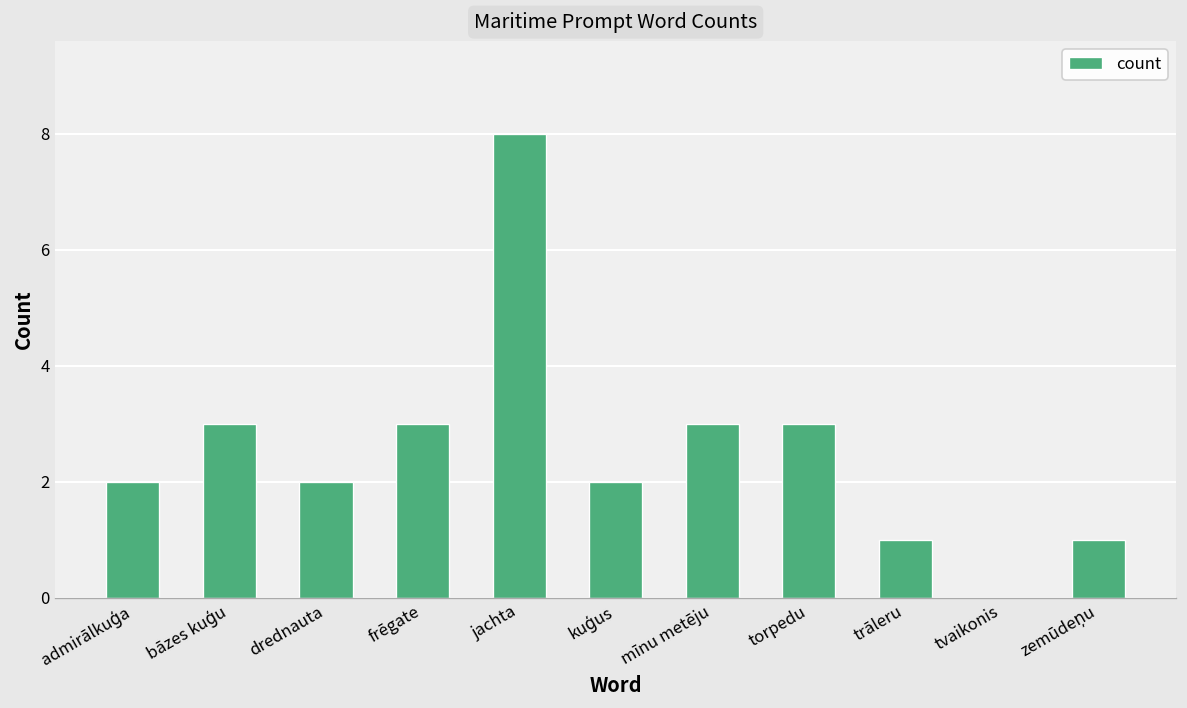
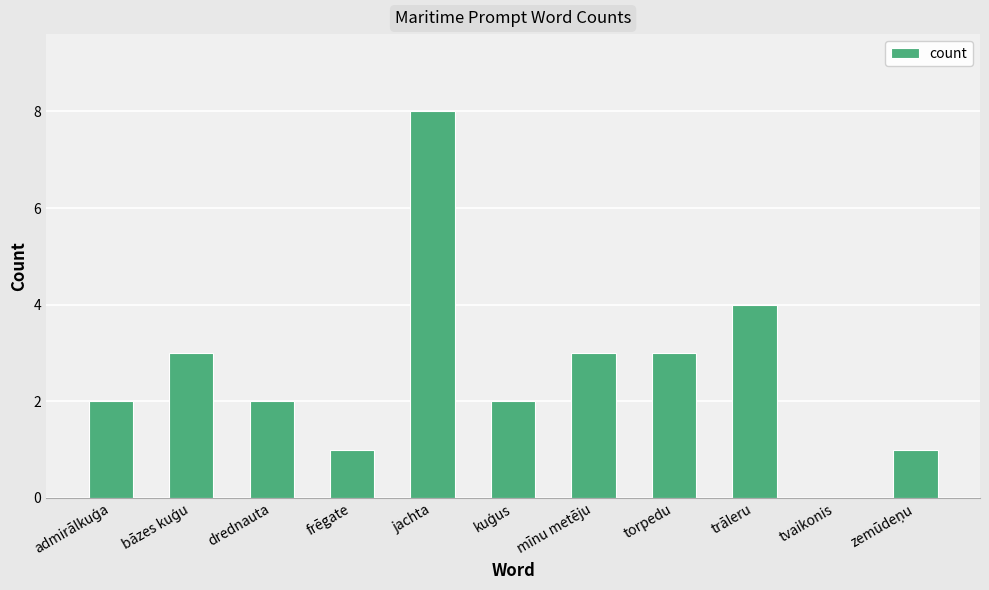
frēgate: 3 -> 1
trāleru: 1 -> 4
